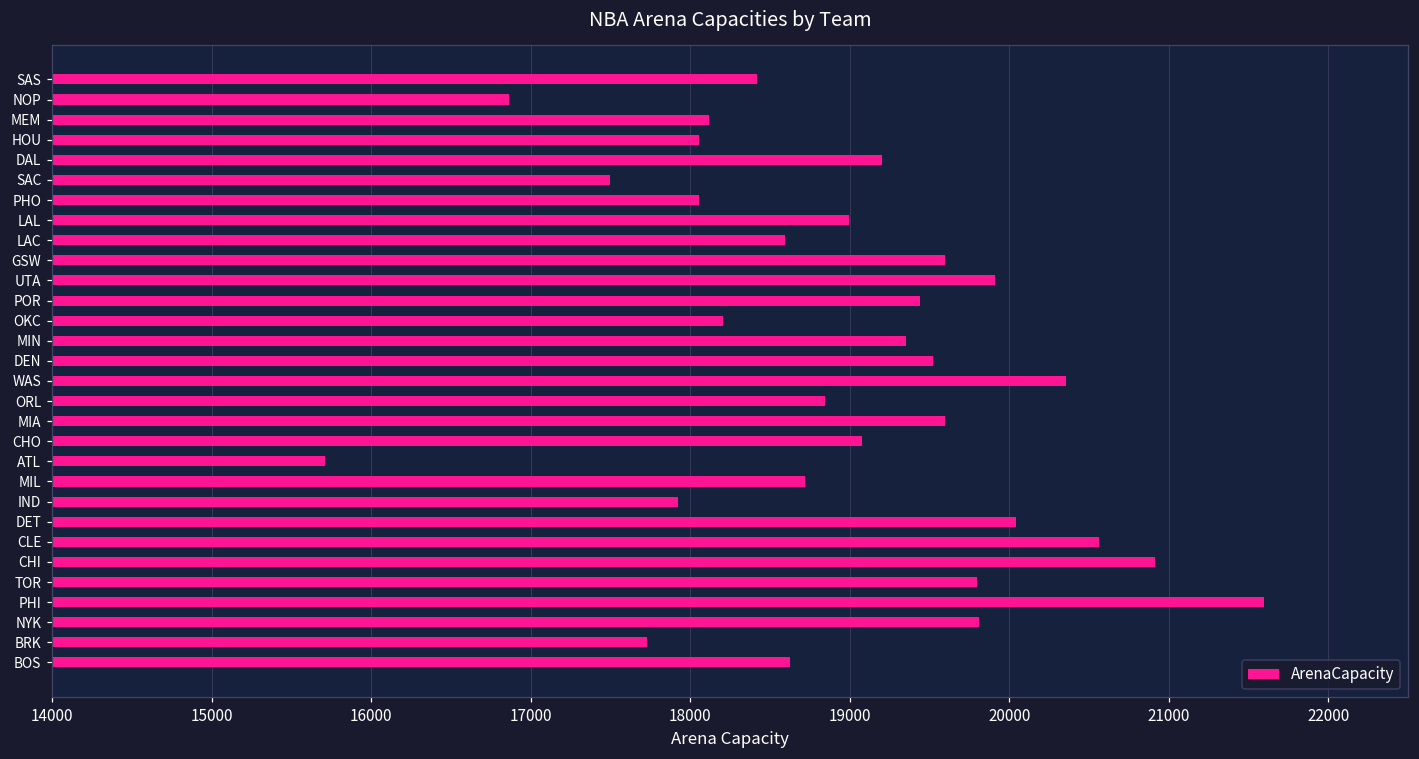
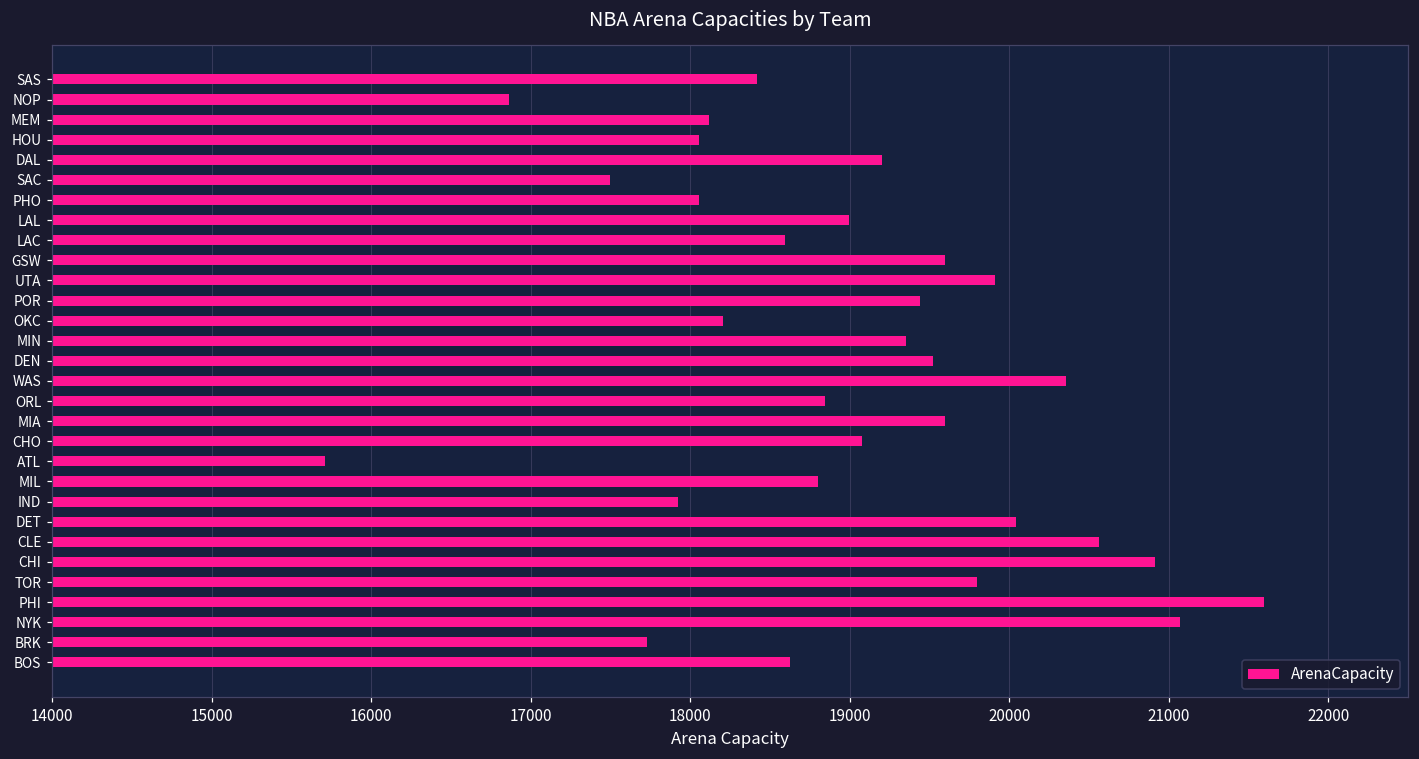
MIL: 18720 -> 18800
NYK: 19810 -> 21070
